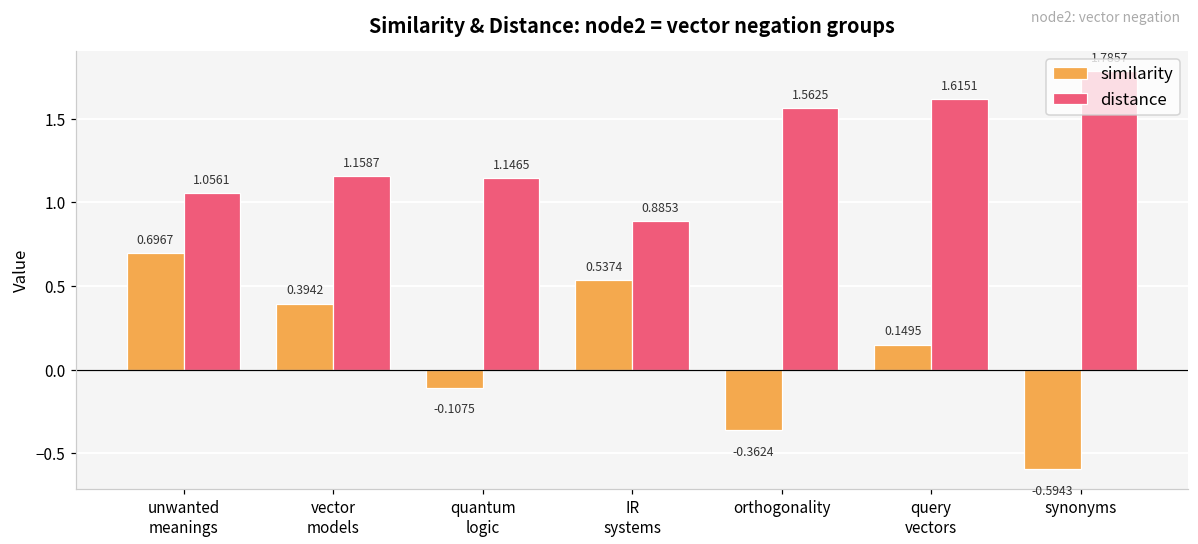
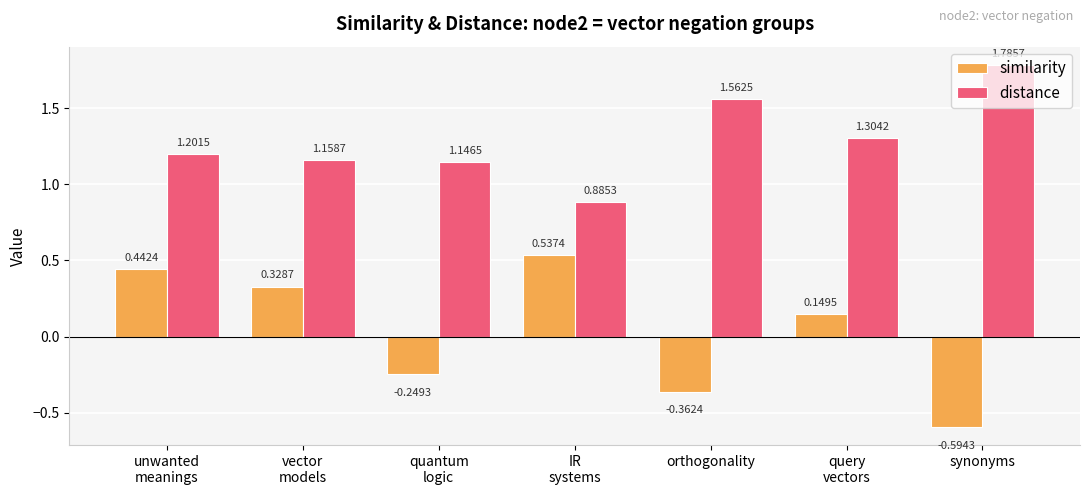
similarity, unwanted meanings: 0.6967 -> 0.4424
distance, unwanted meanings: 1.0561 -> 1.2015
similarity, vector models: 0.3942 -> 0.3287
similarity, quantum logic: -0.1075 -> -0.2493
distance, query vectors: 1.6151 -> 1.3042
